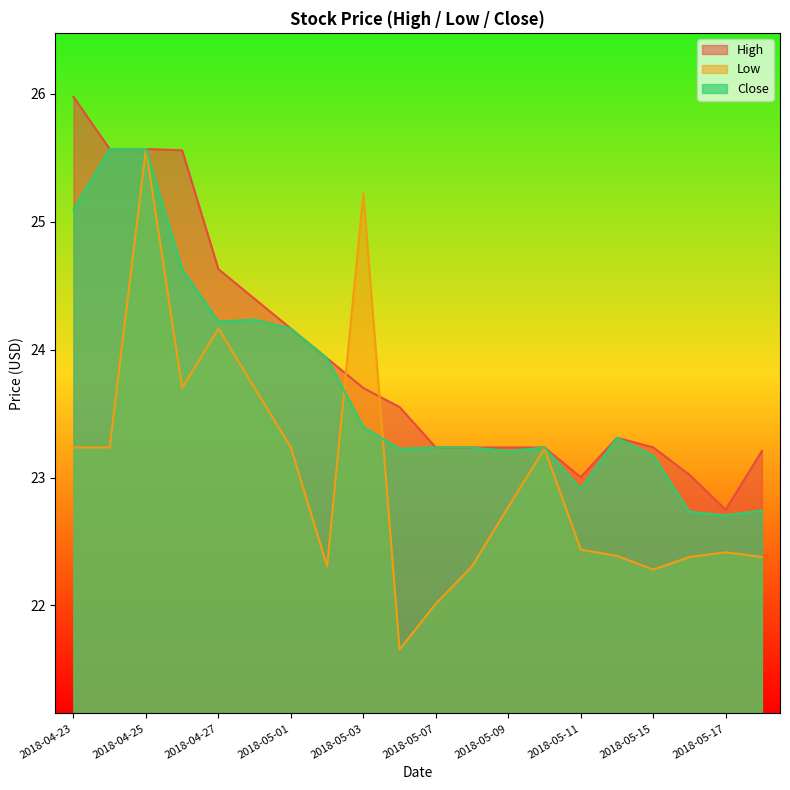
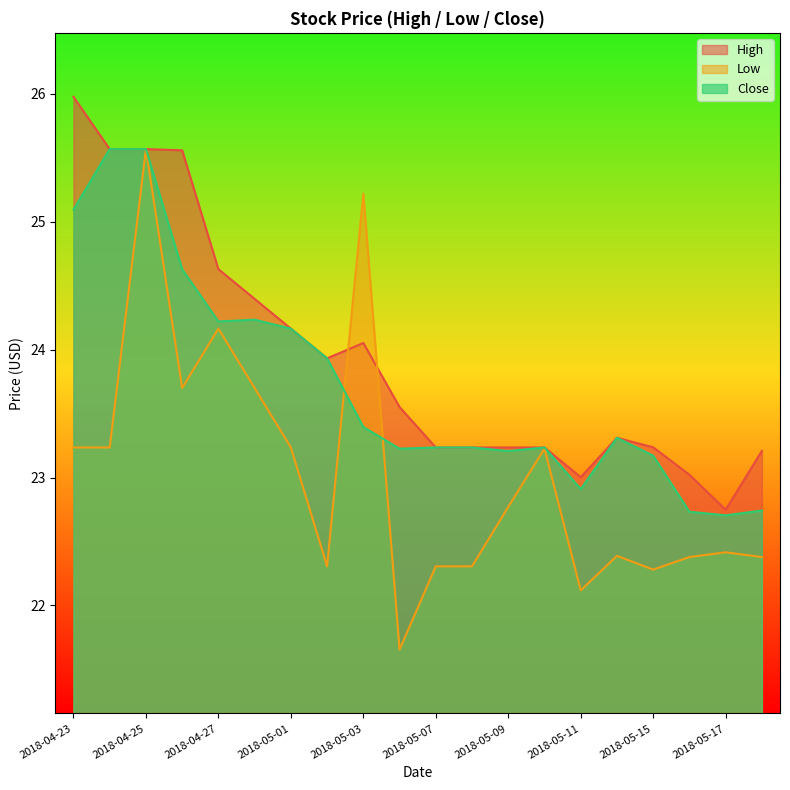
High, 2018-05-03: 23.70 -> 24.05
Low, 2018-05-07: 22.01 -> 22.31
Low, 2018-05-11: 22.44 -> 22.12
